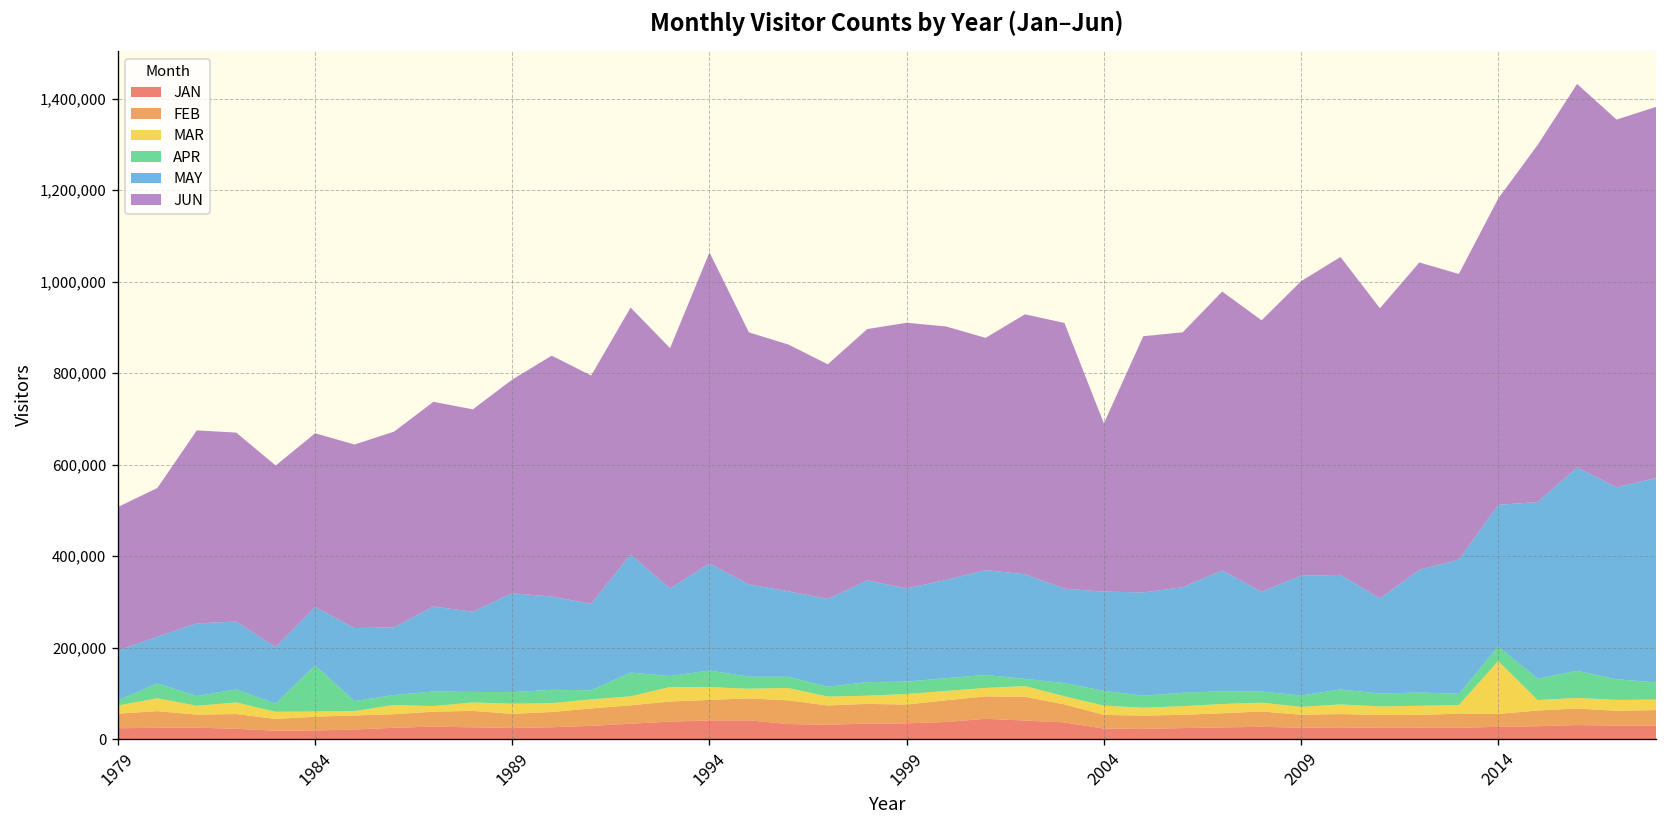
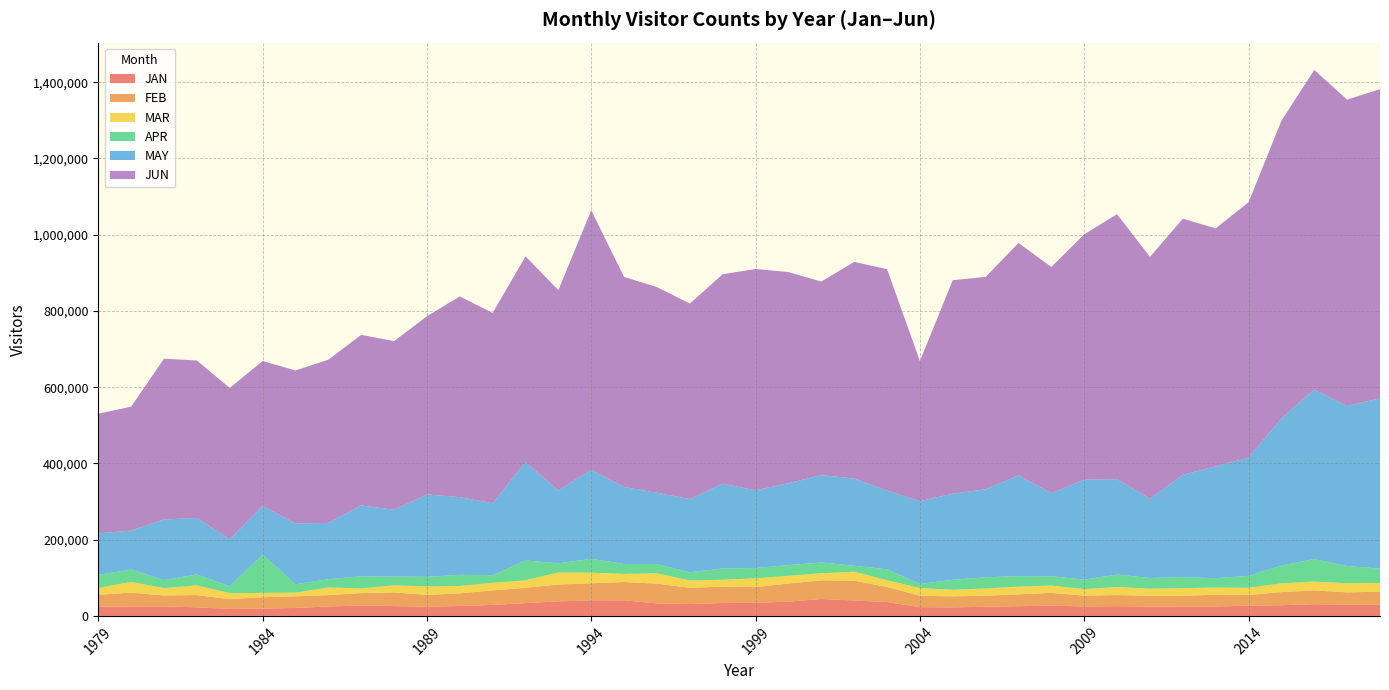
APR, 1979: 10,000 -> 30,000
APR, 2004: 30,000 -> 10,000
MAR, 2014: 120,000 -> 20,000
